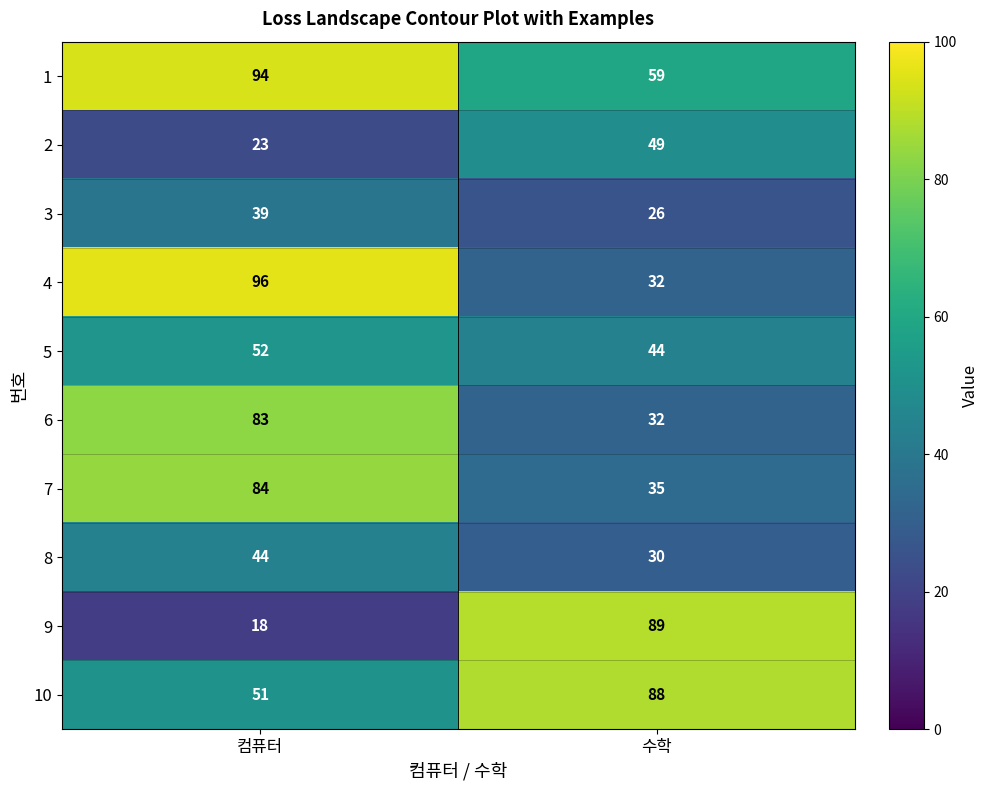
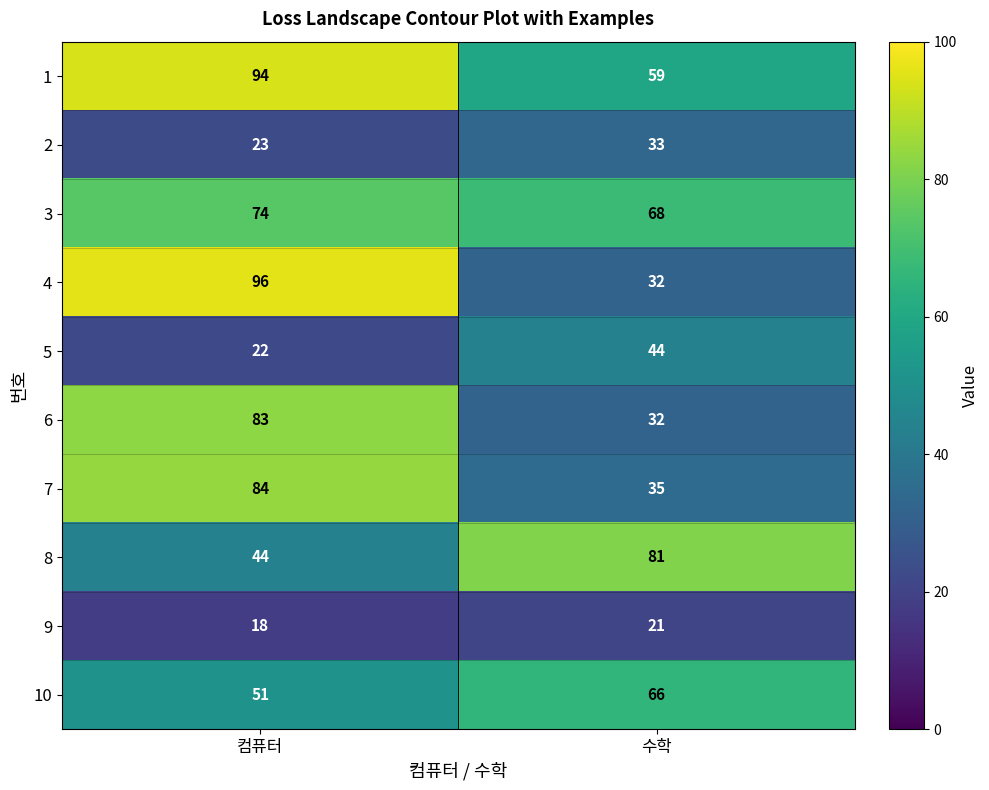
2, 수학: 49 -> 33
3, 컴퓨터: 39 -> 74
3, 수학: 26 -> 68
5, 컴퓨터: 52 -> 22
8, 수학: 30 -> 81
9, 수학: 89 -> 21
10, 수학: 88 -> 66
